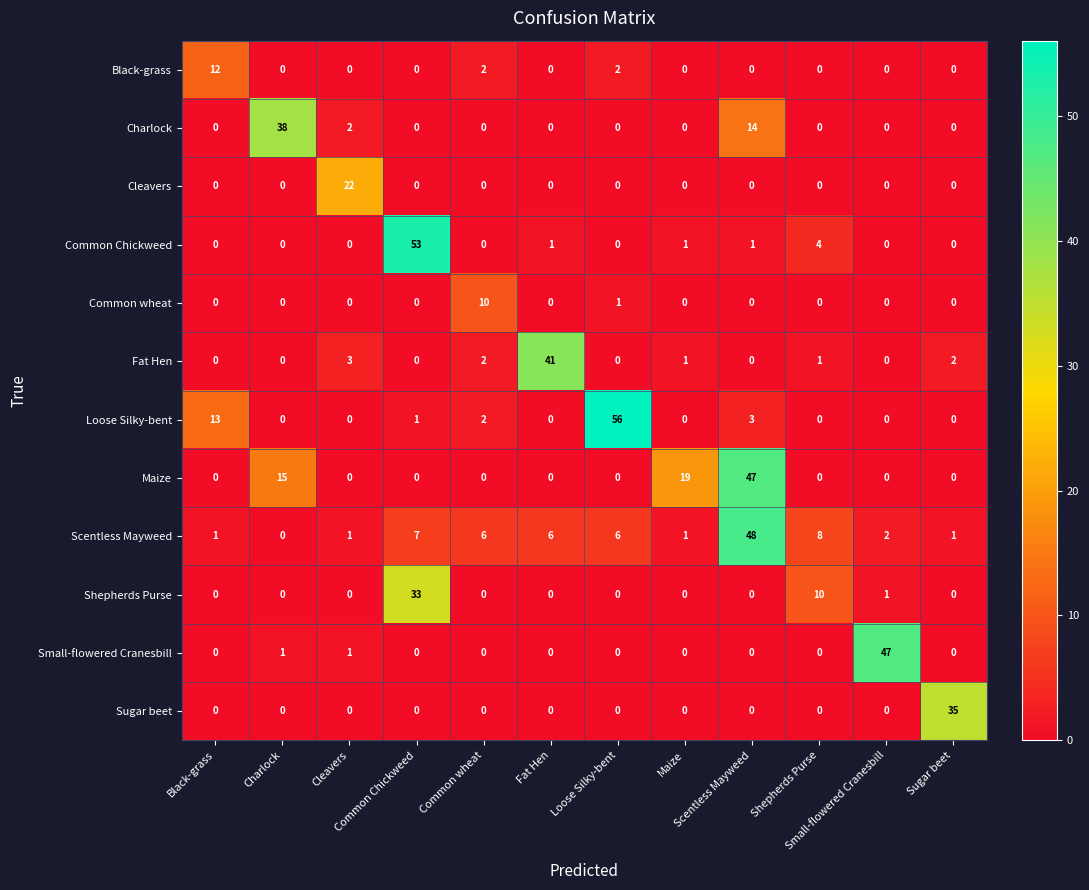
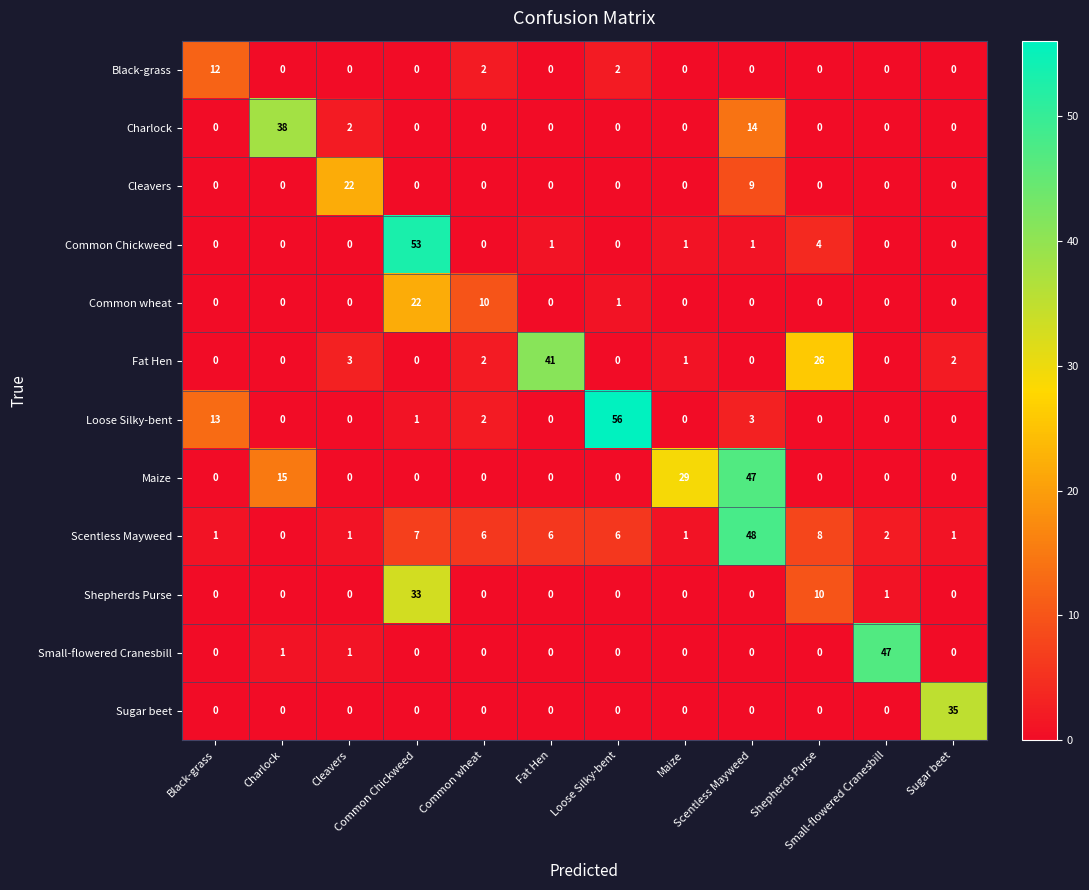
Cleavers, Scentless Mayweed: 0 -> 9
Common wheat, Common Chickweed: 0 -> 22
Fat Hen, Shepherds Purse: 1 -> 26
Maize, Maize: 19 -> 29
